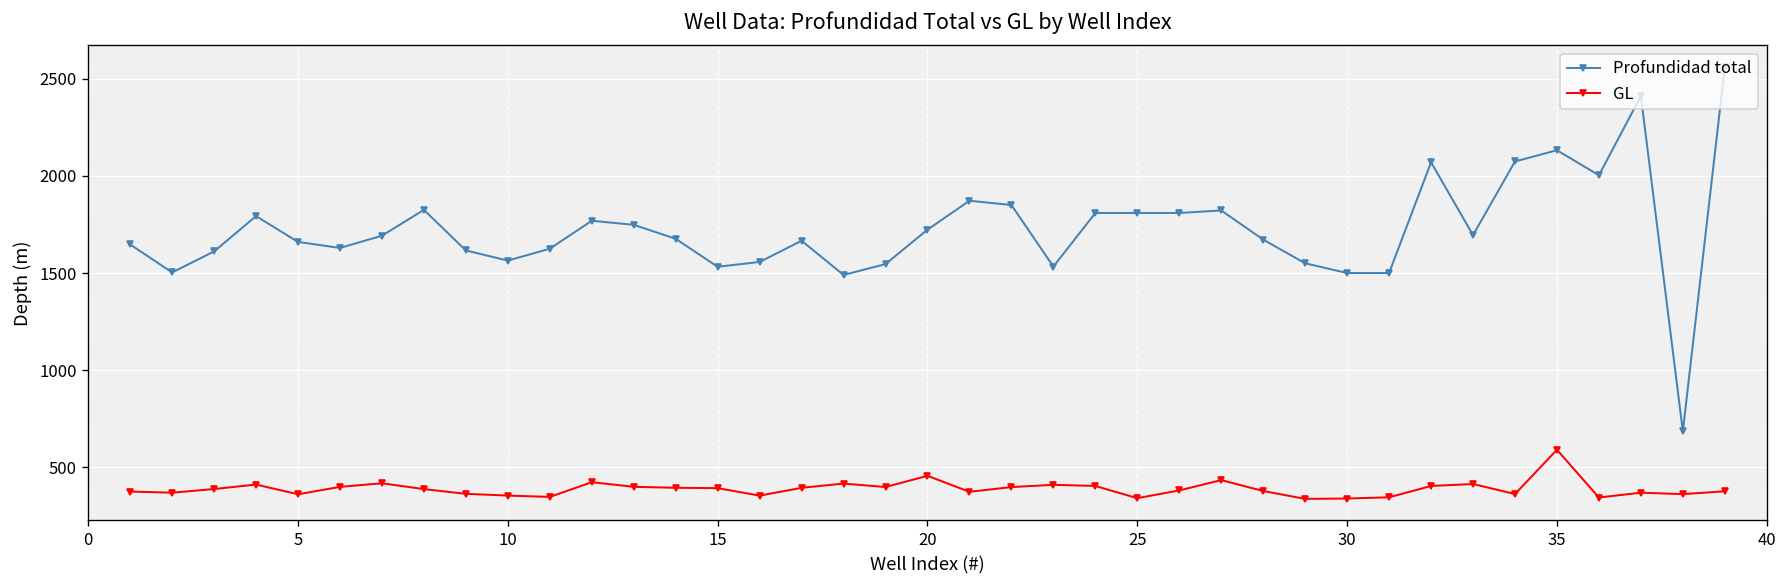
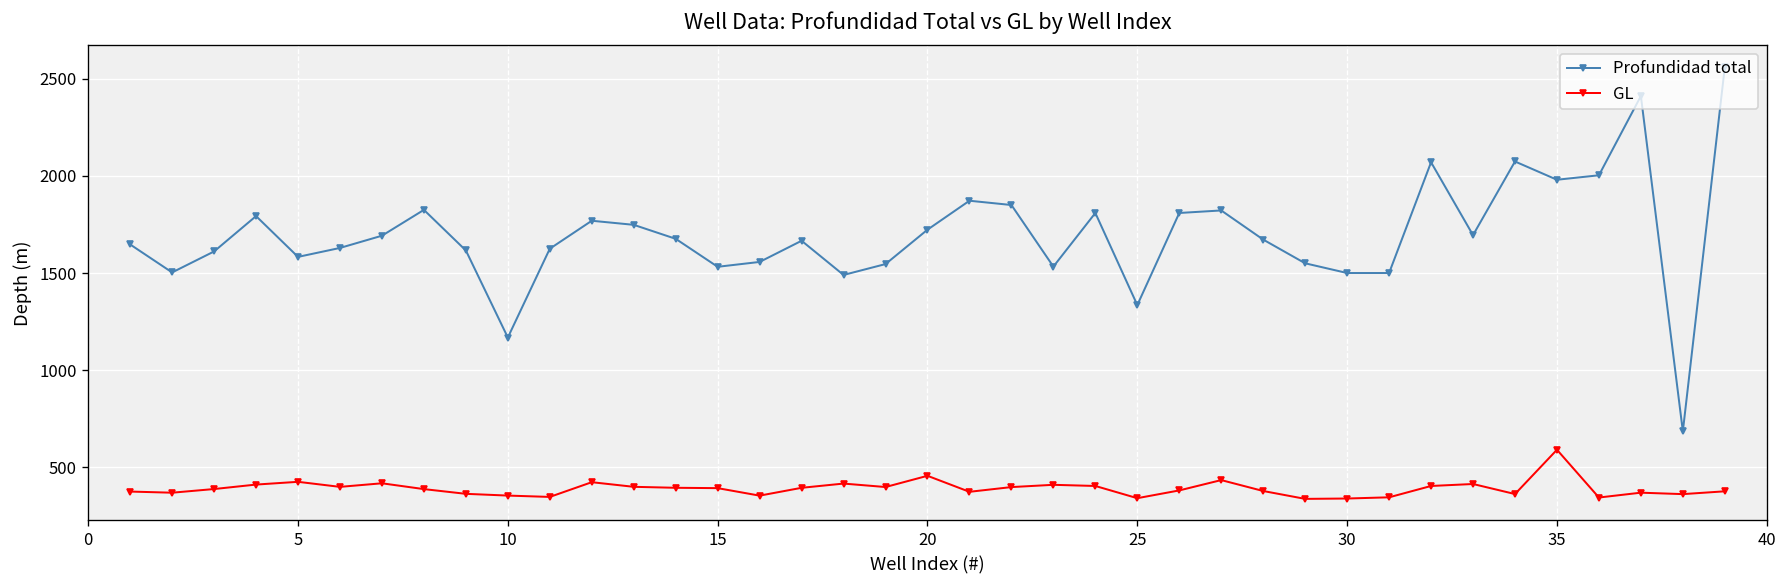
Profundidad total, 5: 1660 -> 1580
GL, 5: 360 -> 430
Profundidad total, 10: 1560 -> 1170
Profundidad total, 25: 1810 -> 1340
Profundidad total, 35: 2130 -> 1980
